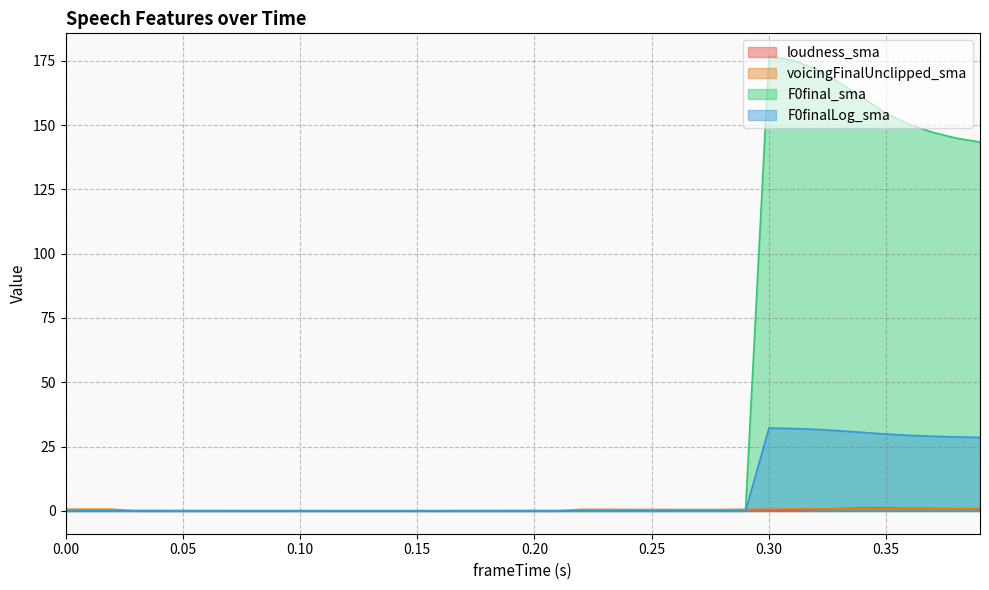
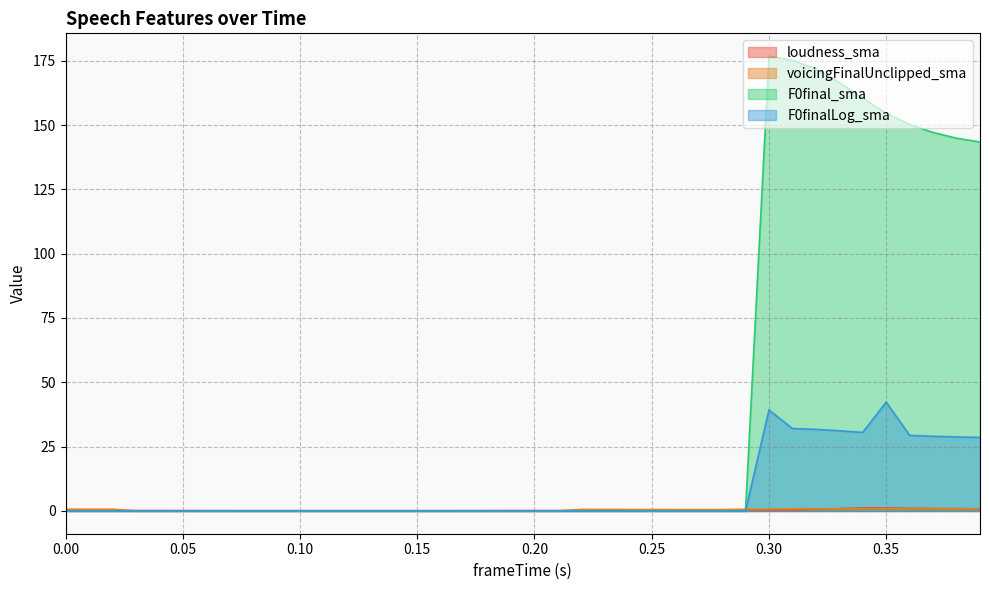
F0finalLog_sma, 0.30: 32 -> 39
F0finalLog_sma, 0.35: 30 -> 42
